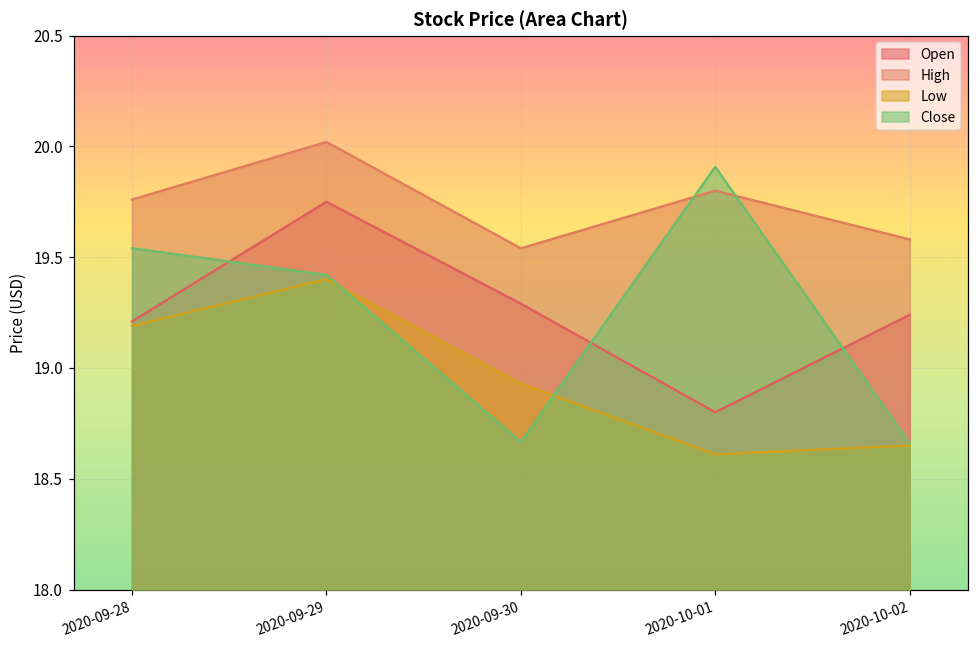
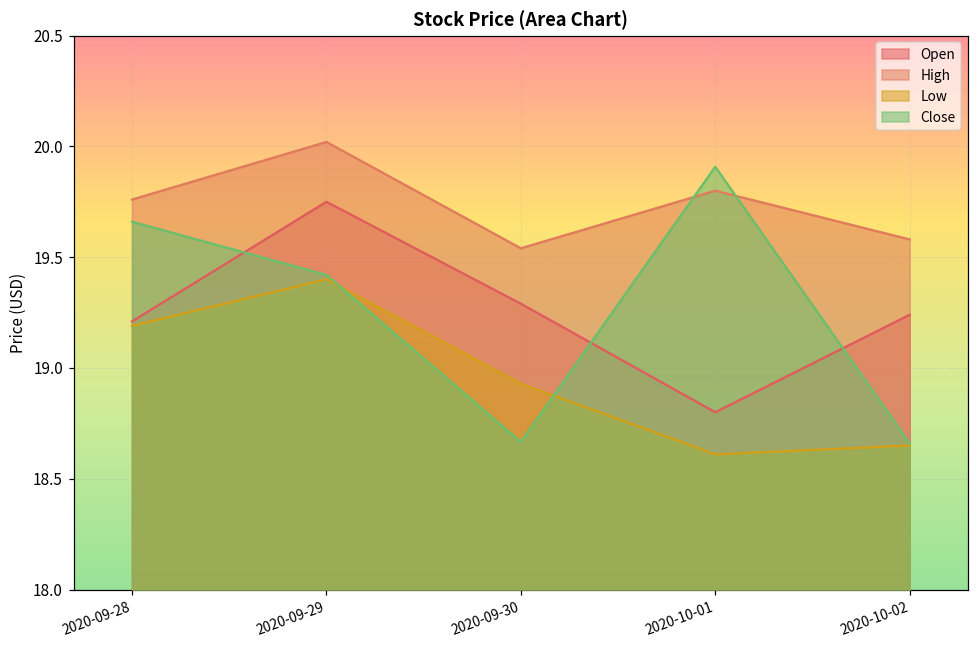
Close, 2020-09-28: 19.54 -> 19.66
